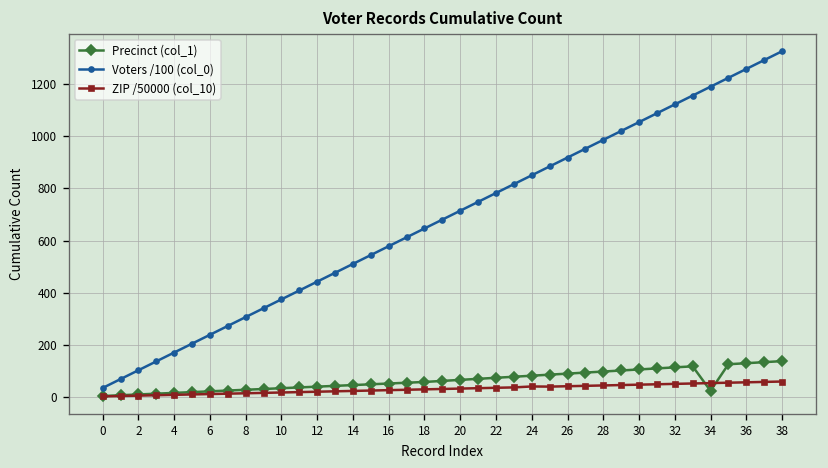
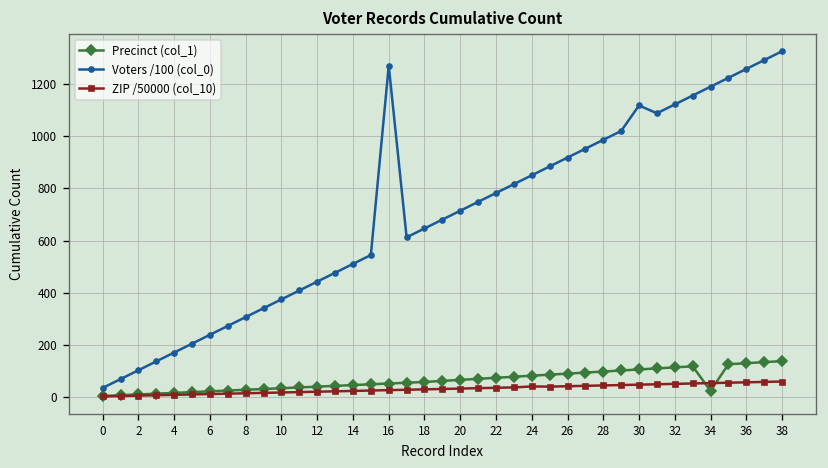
Voters /100 (col_0), 16: 580 -> 1270
Voters /100 (col_0), 30: 1050 -> 1120
